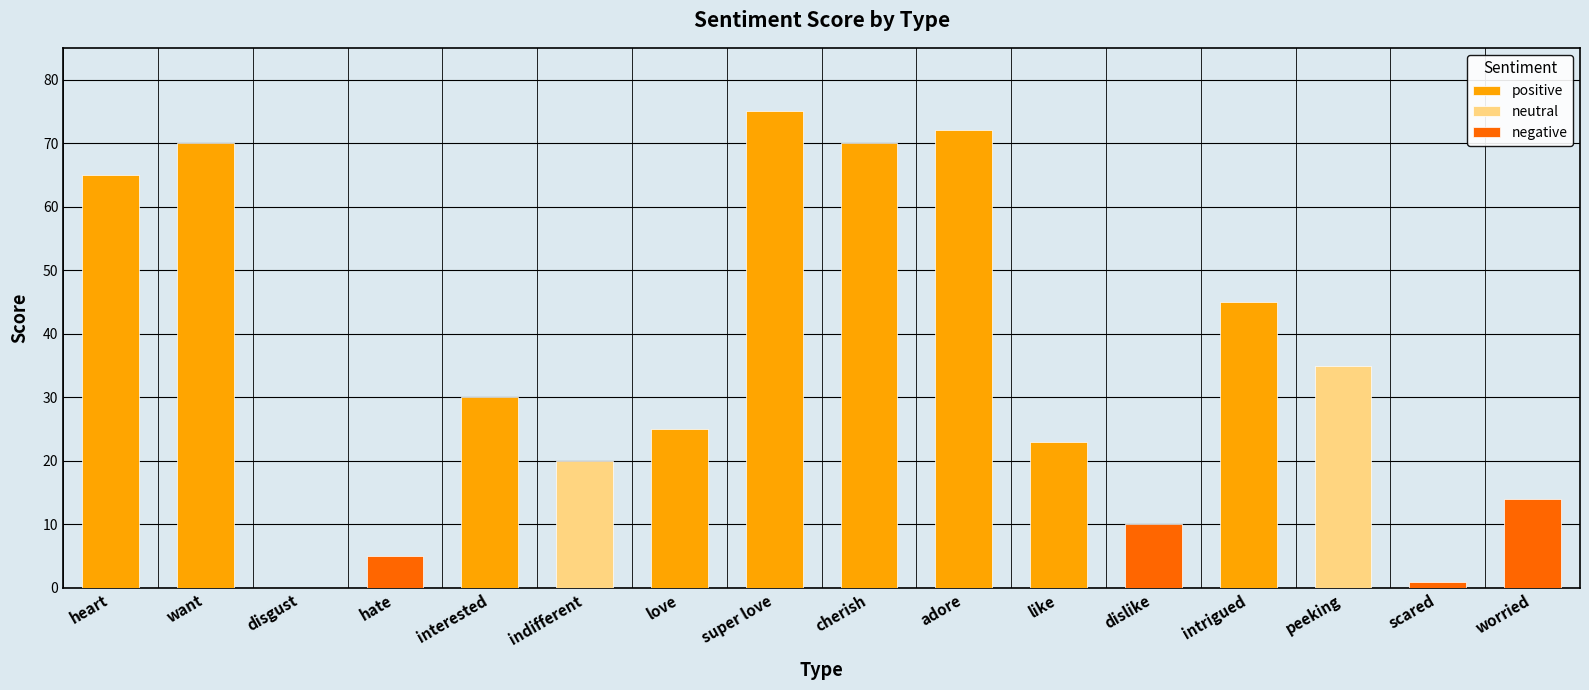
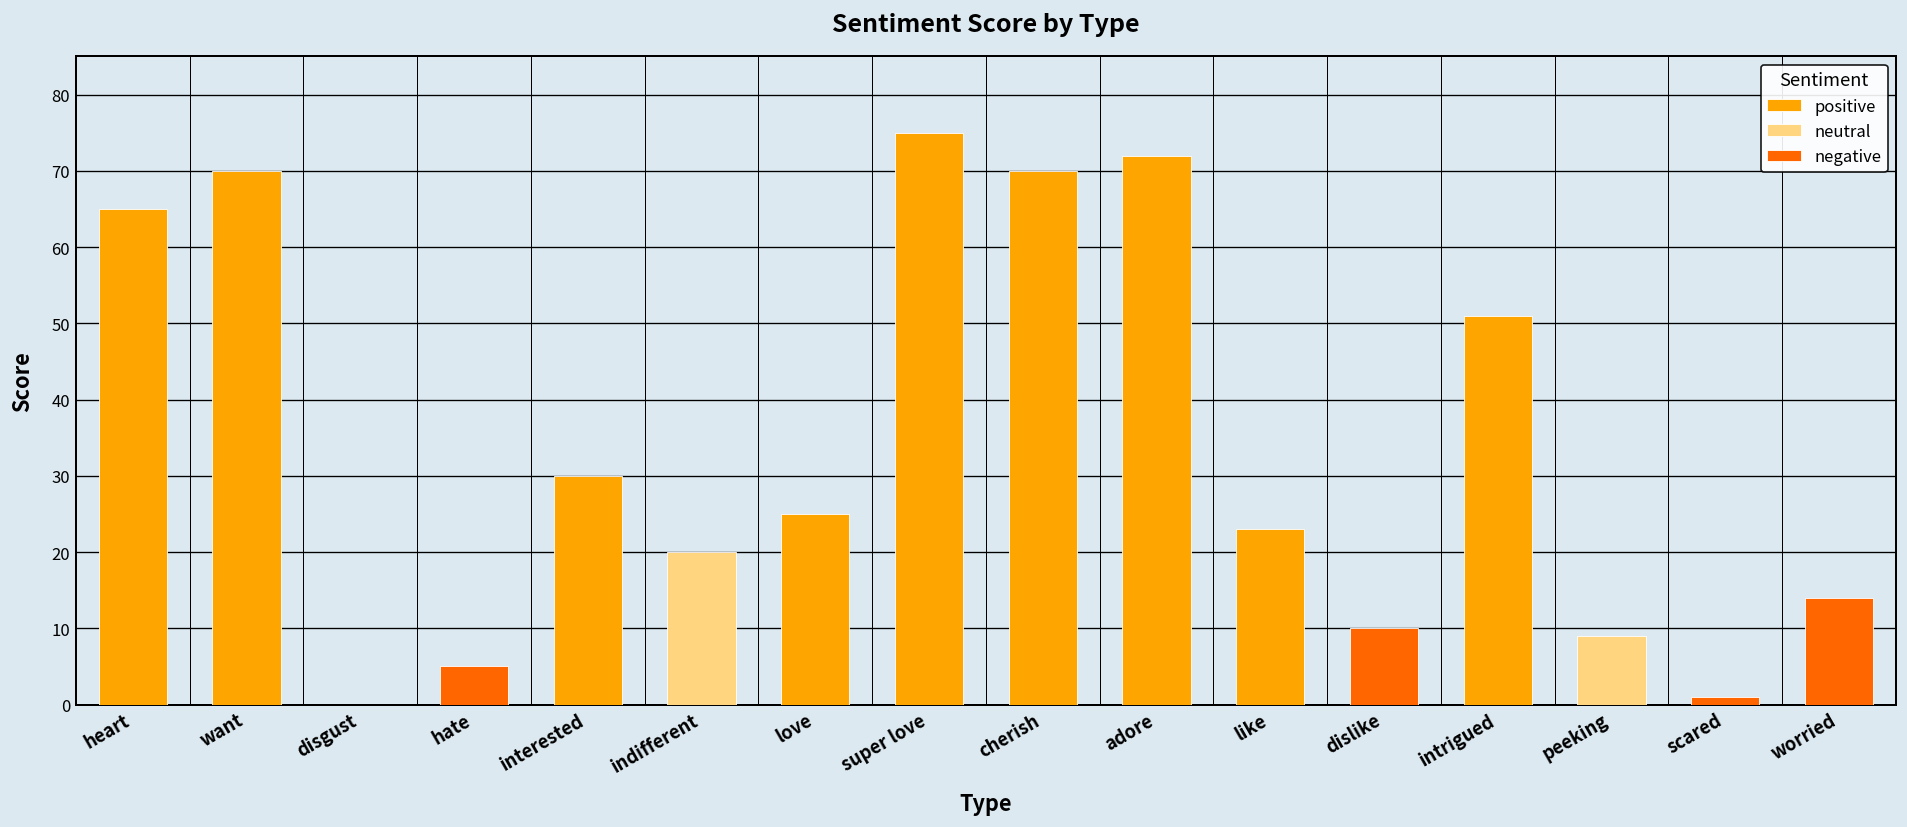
positive, intrigued: 45 -> 51
neutral, peeking: 35 -> 9
